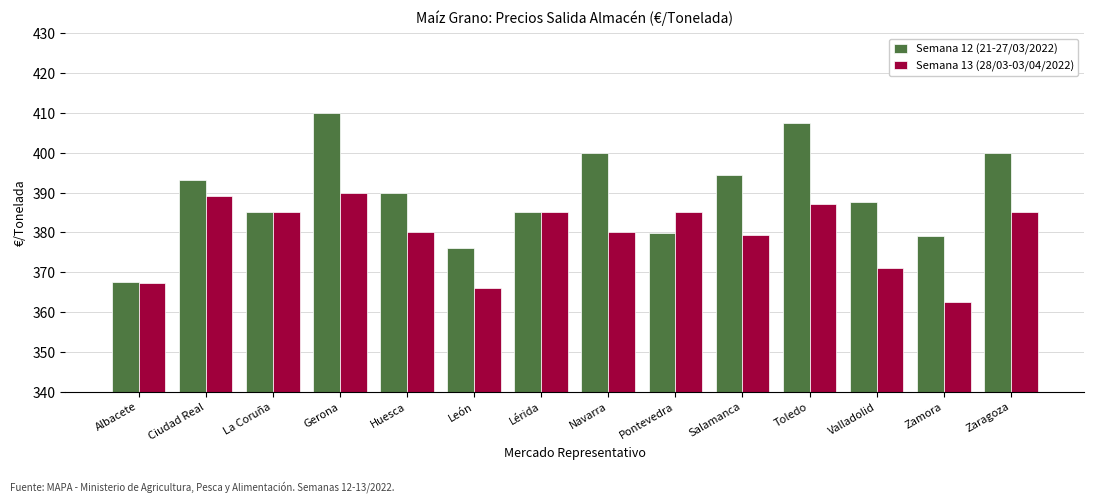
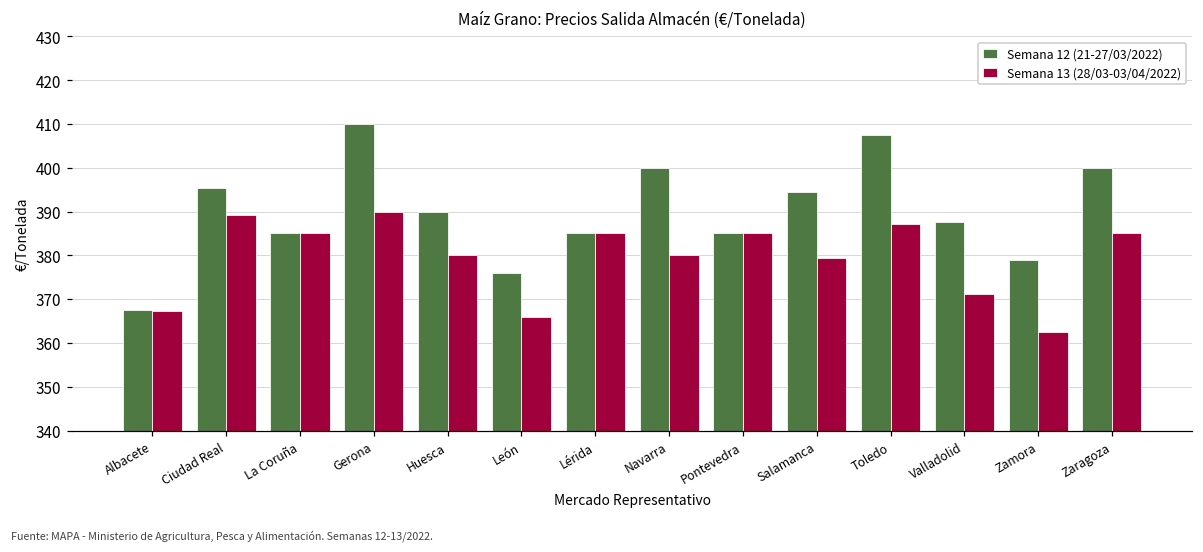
Semana 12 (21-27/03/2022), Ciudad Real: 393 -> 395
Semana 12 (21-27/03/2022), Pontevedra: 380 -> 385
